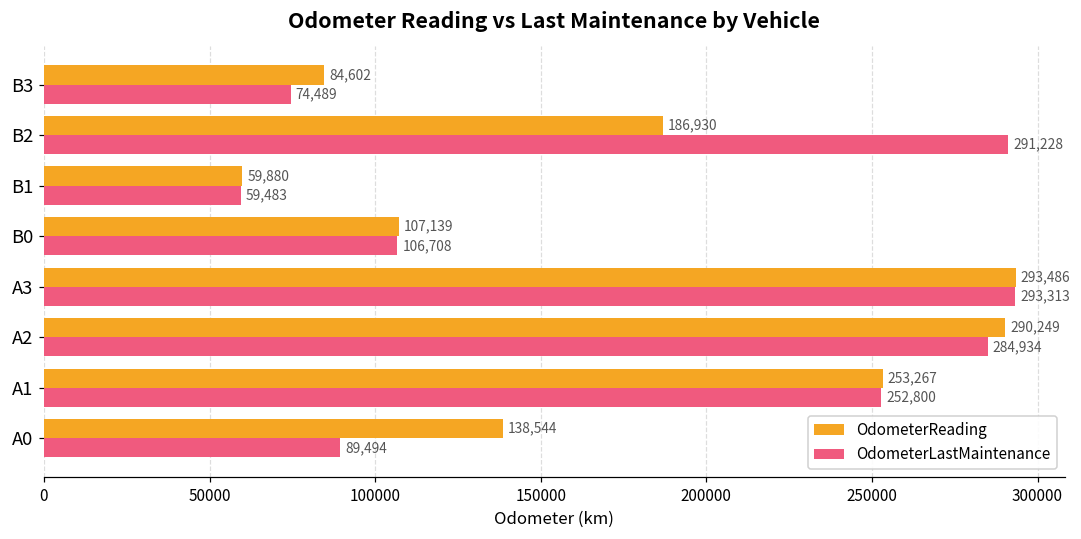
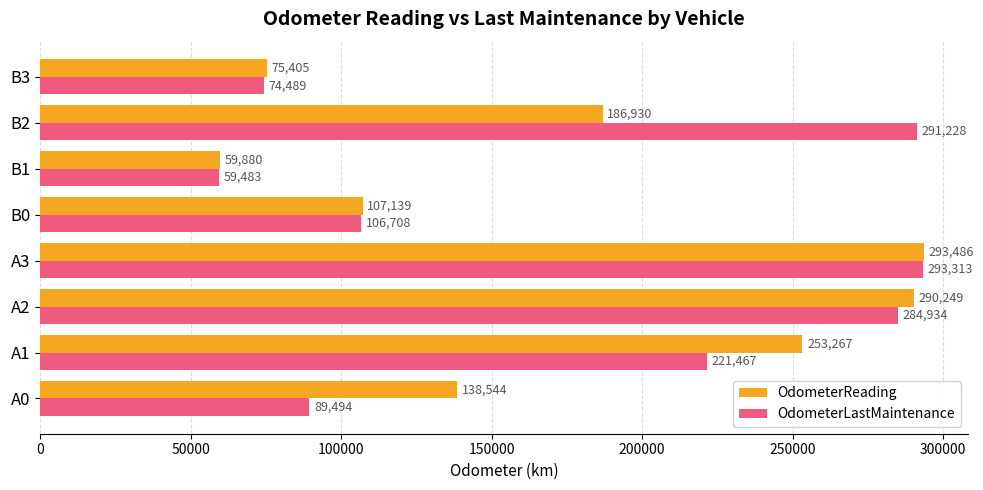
OdometerReading, B3: 84,602 -> 75,405
OdometerLastMaintenance, A1: 252,800 -> 221,467
